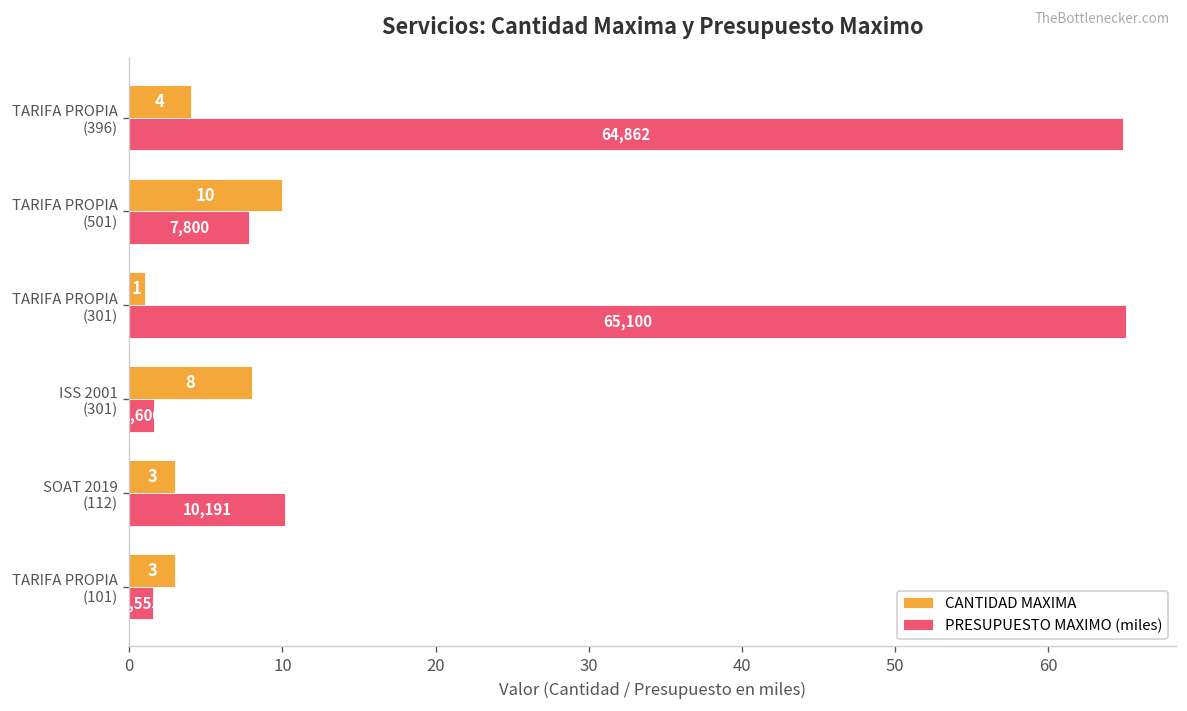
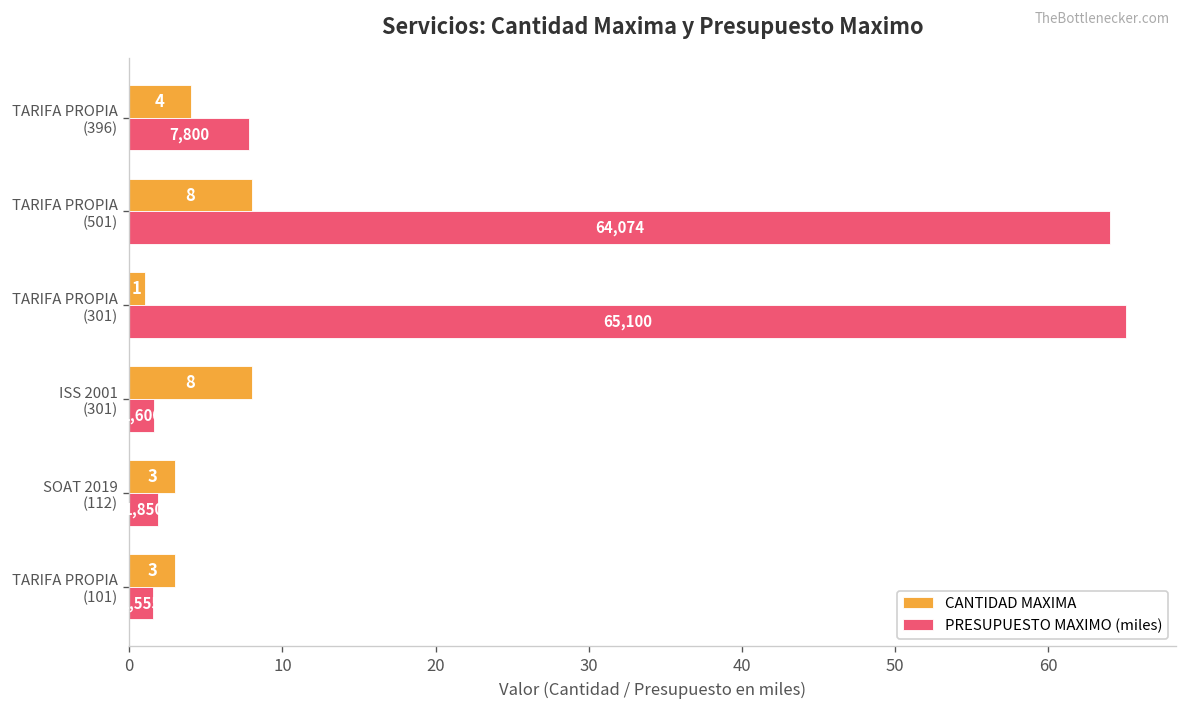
PRESUPUESTO MAXIMO (miles), TARIFA PROPIA (396): 64,862 -> 7,800
CANTIDAD MAXIMA, TARIFA PROPIA (501): 10 -> 8
PRESUPUESTO MAXIMO (miles), TARIFA PROPIA (501): 7,800 -> 64,074
PRESUPUESTO MAXIMO (miles), SOAT 2019 (112): 10,191 -> 1,850
